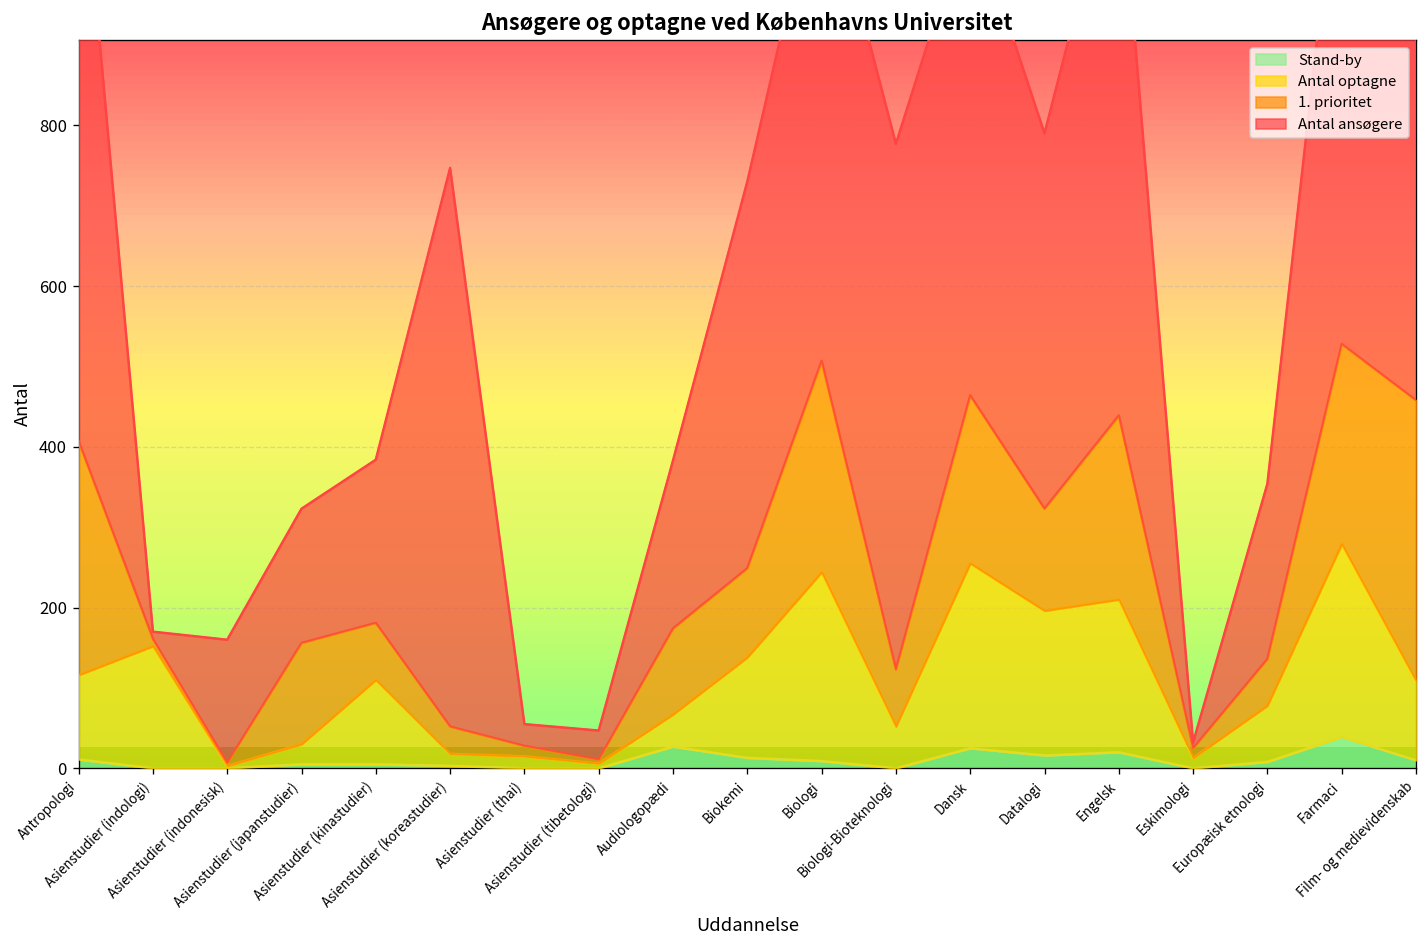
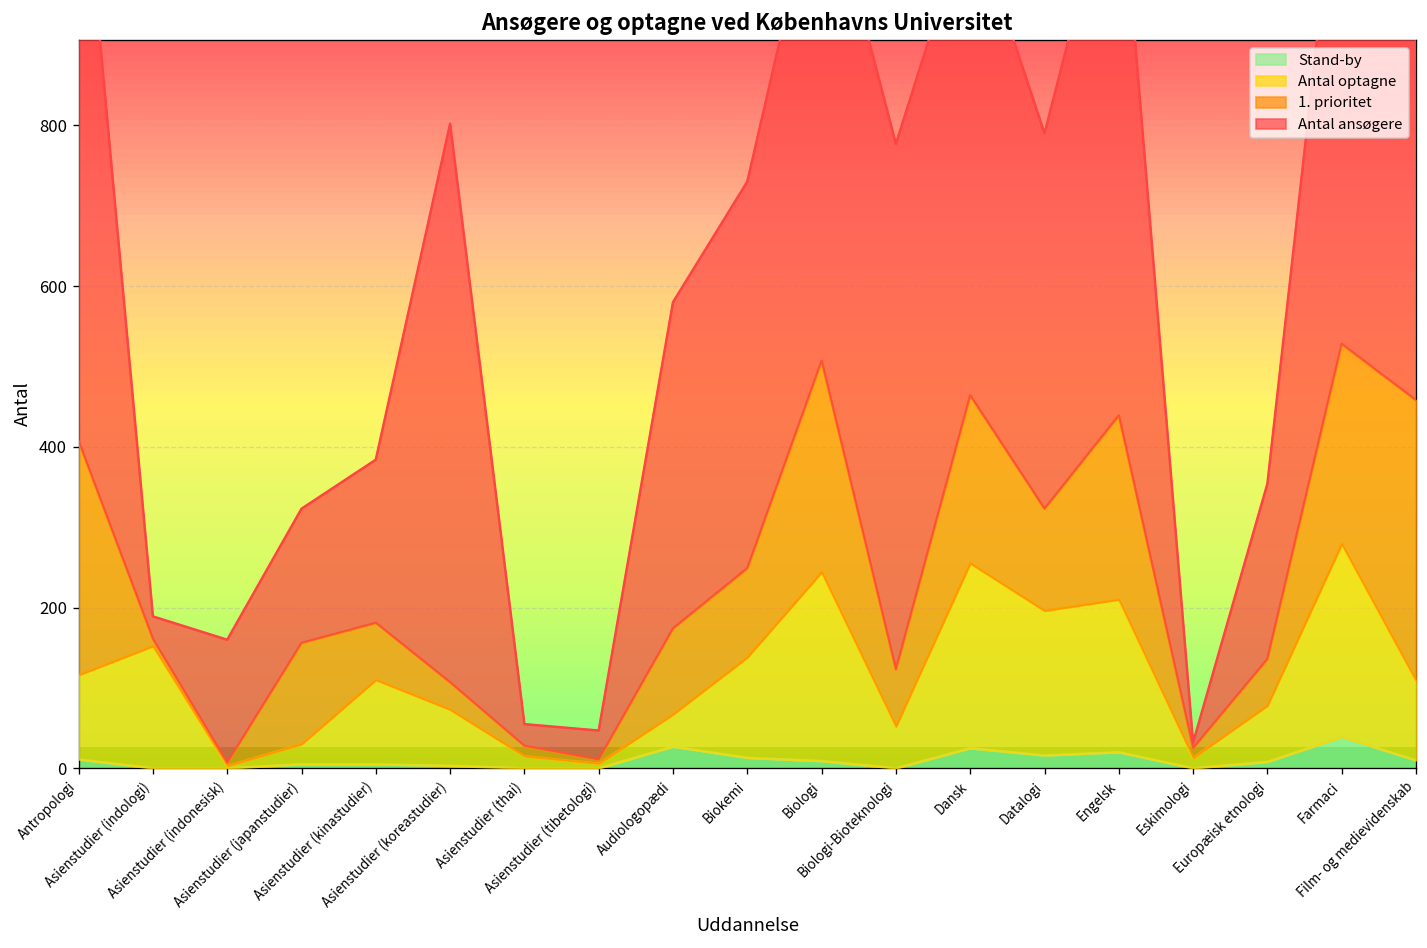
Antal ansøgere, Asienstudier (indologi): 10 -> 30
Antal optagne, Asienstudier (koreastudier): 20 -> 70
Antal ansøgere, Audiologopædi: 210 -> 410
